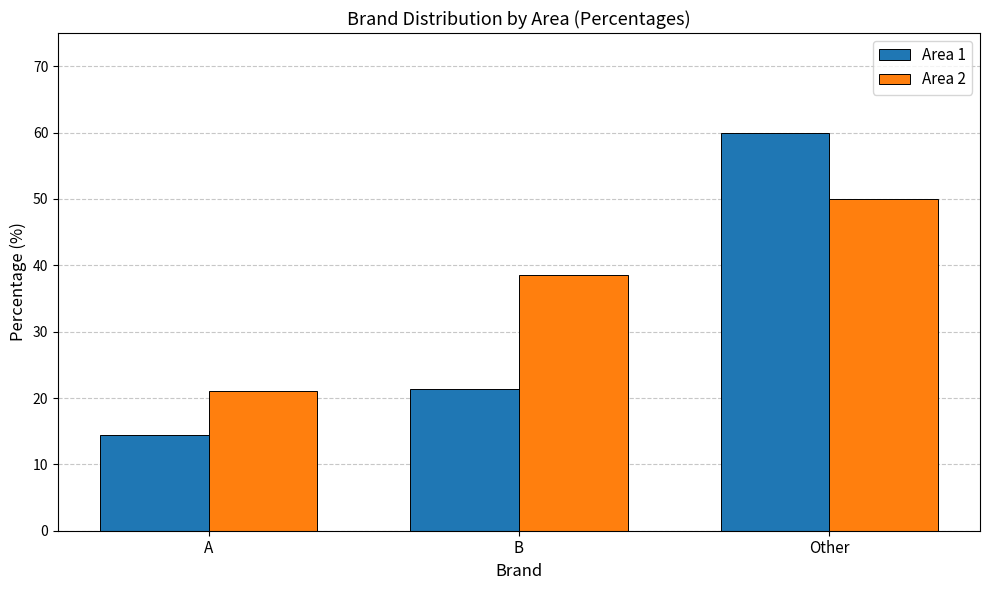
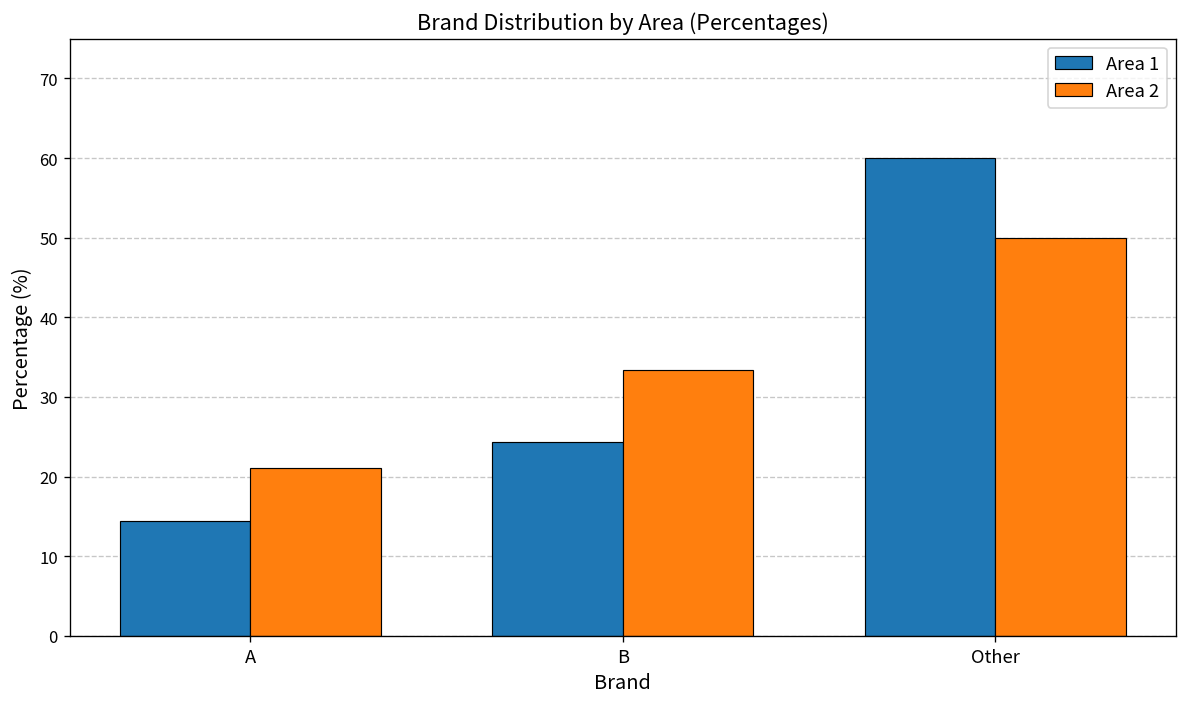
Area 1, B: 21 -> 24
Area 2, B: 38 -> 33
